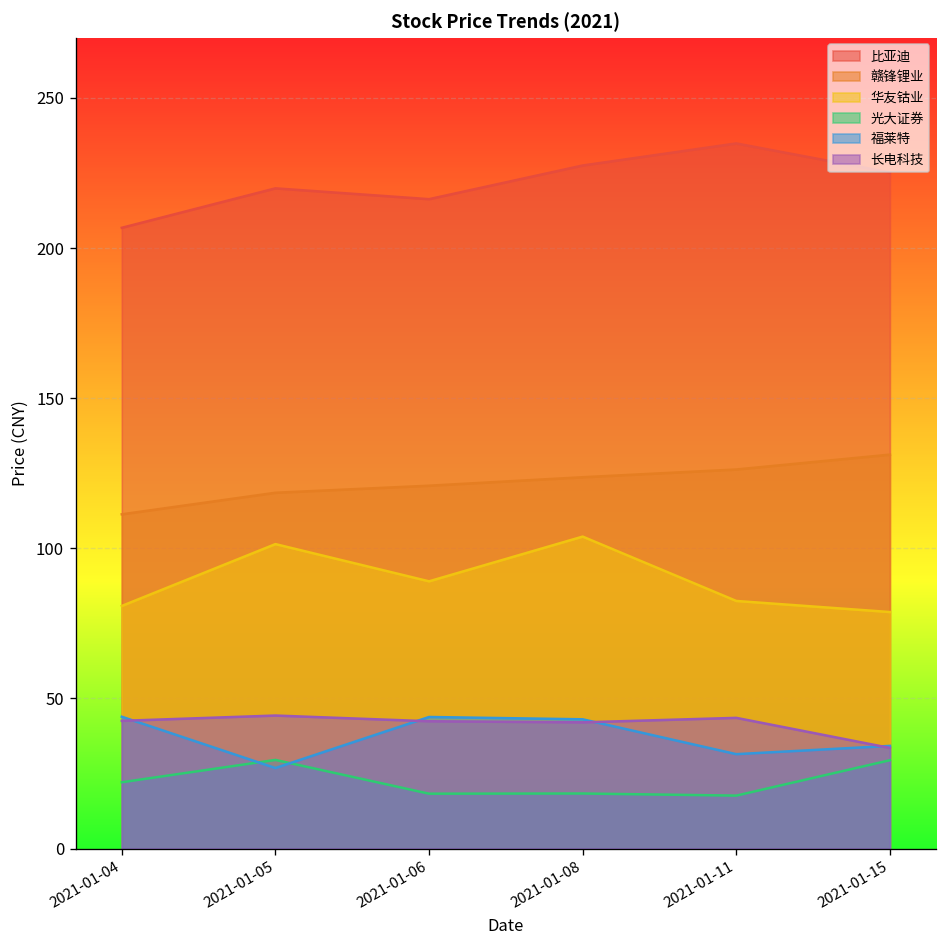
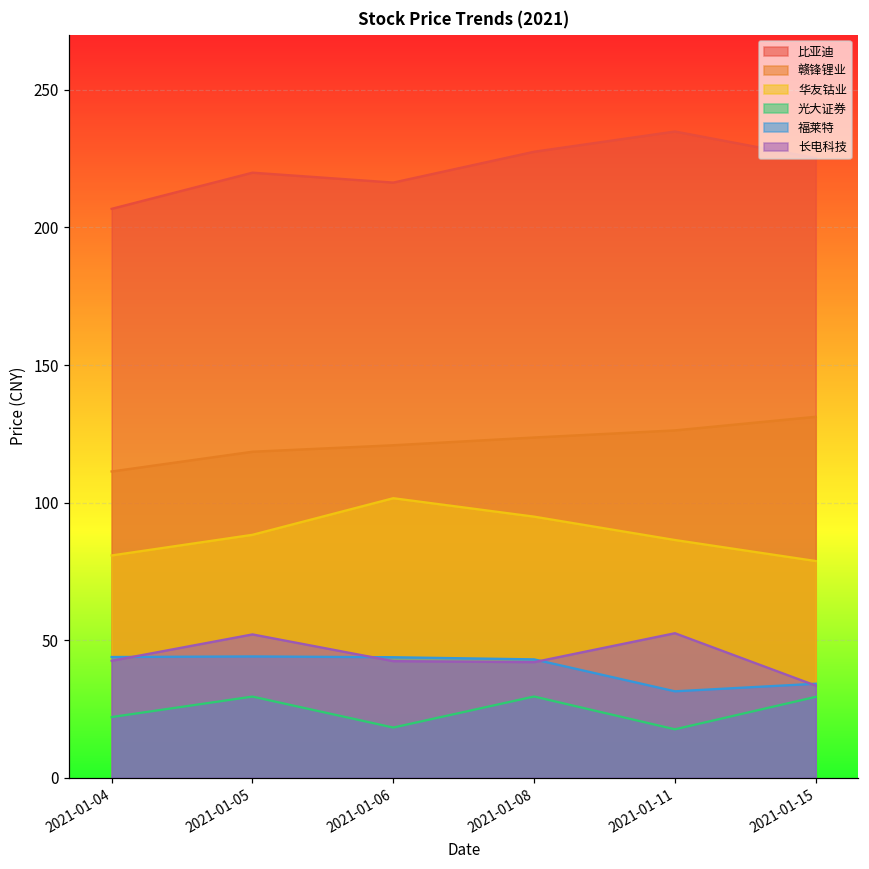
华友钴业, 2021-01-05: 101 -> 88
福莱特, 2021-01-05: 27 -> 44
长电科技, 2021-01-05: 44 -> 52
华友钴业, 2021-01-06: 89 -> 102
华友钴业, 2021-01-08: 104 -> 95
光大证券, 2021-01-08: 18 -> 30
华友钴业, 2021-01-11: 82 -> 86
长电科技, 2021-01-11: 44 -> 53
